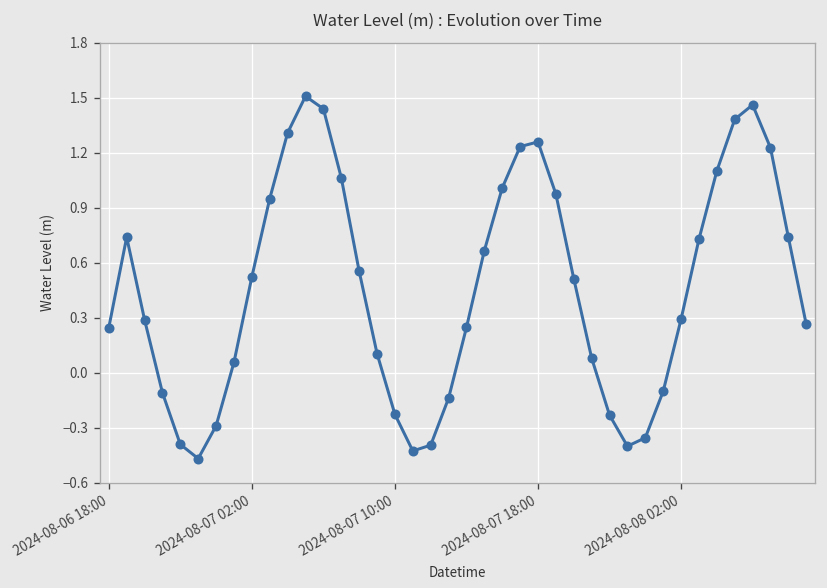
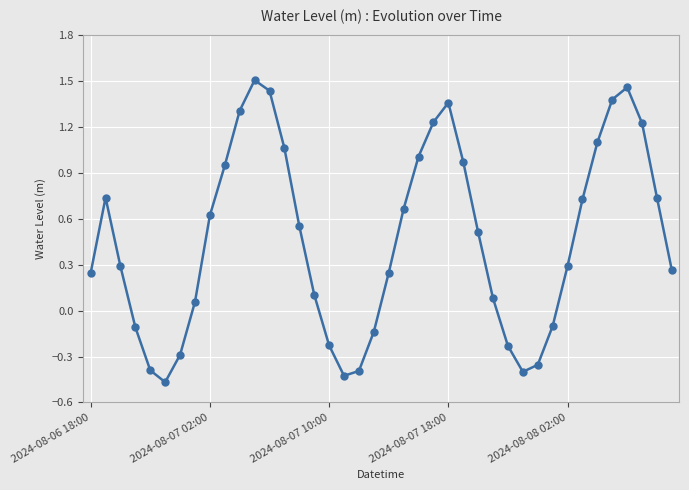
2024-08-07 02:00: 0.52 -> 0.62
2024-08-07 18:00: 1.26 -> 1.36
